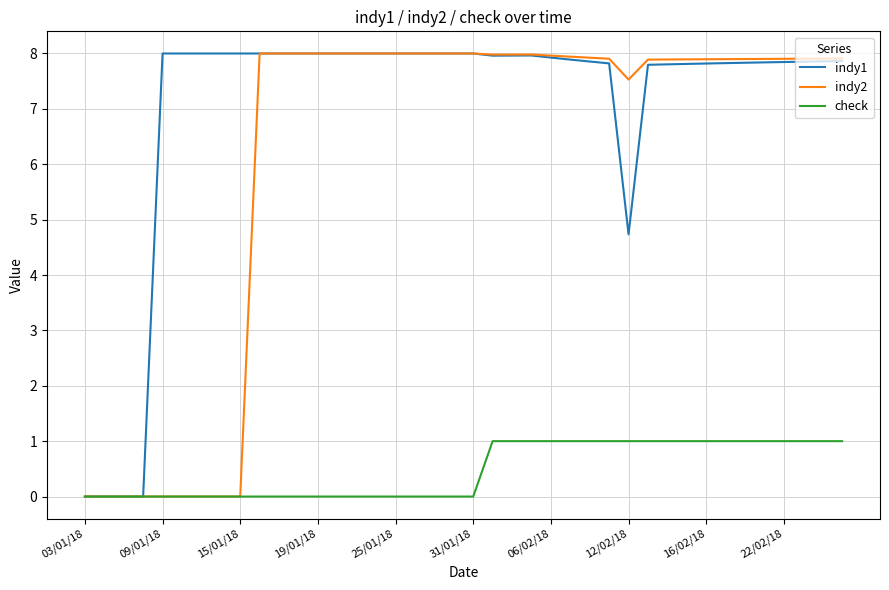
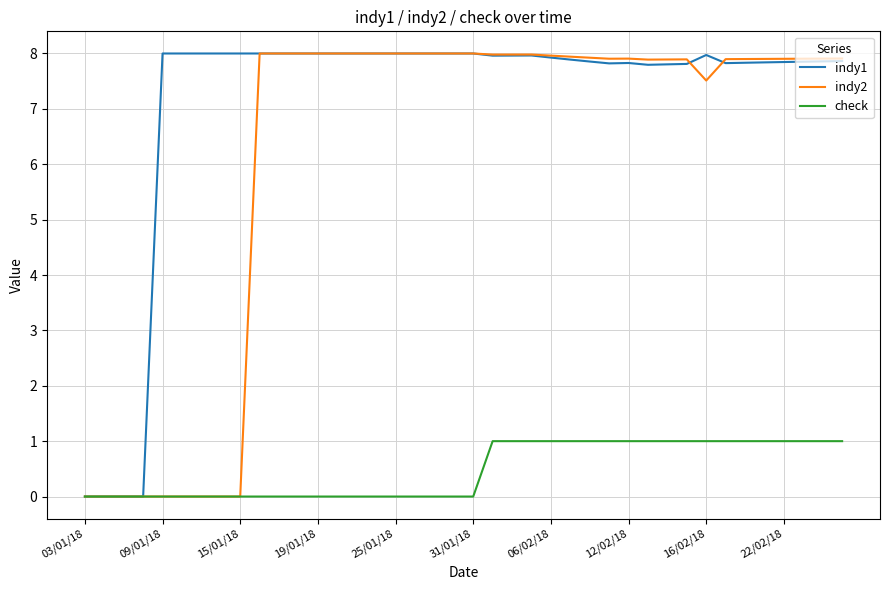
indy1, 12/02/18: 4.7 -> 7.8
indy2, 12/02/18: 7.5 -> 7.9
indy1, 16/02/18: 7.8 -> 8.0
indy2, 16/02/18: 7.9 -> 7.5
